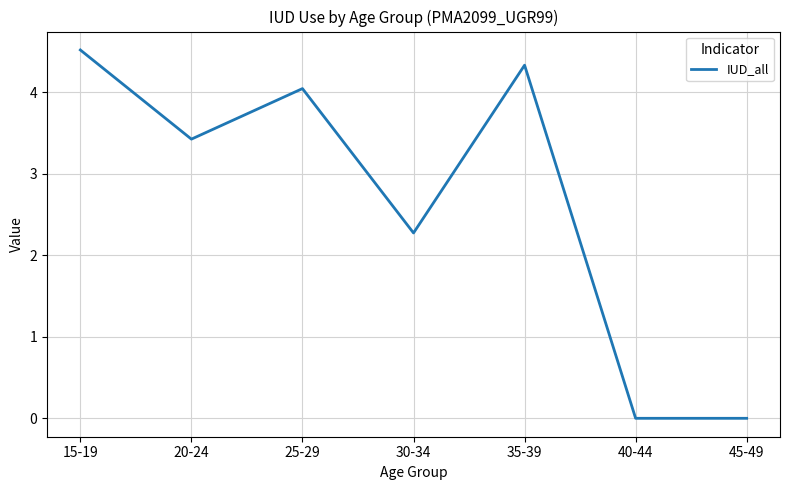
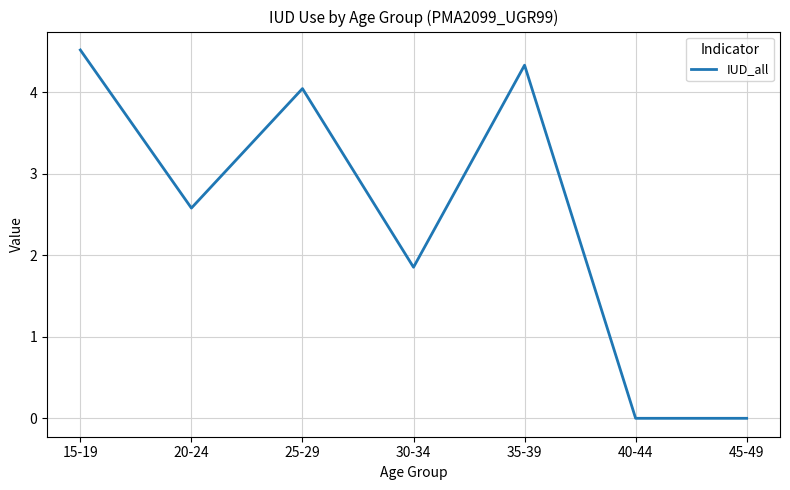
20-24: 3.4 -> 2.6
30-34: 2.3 -> 1.9
